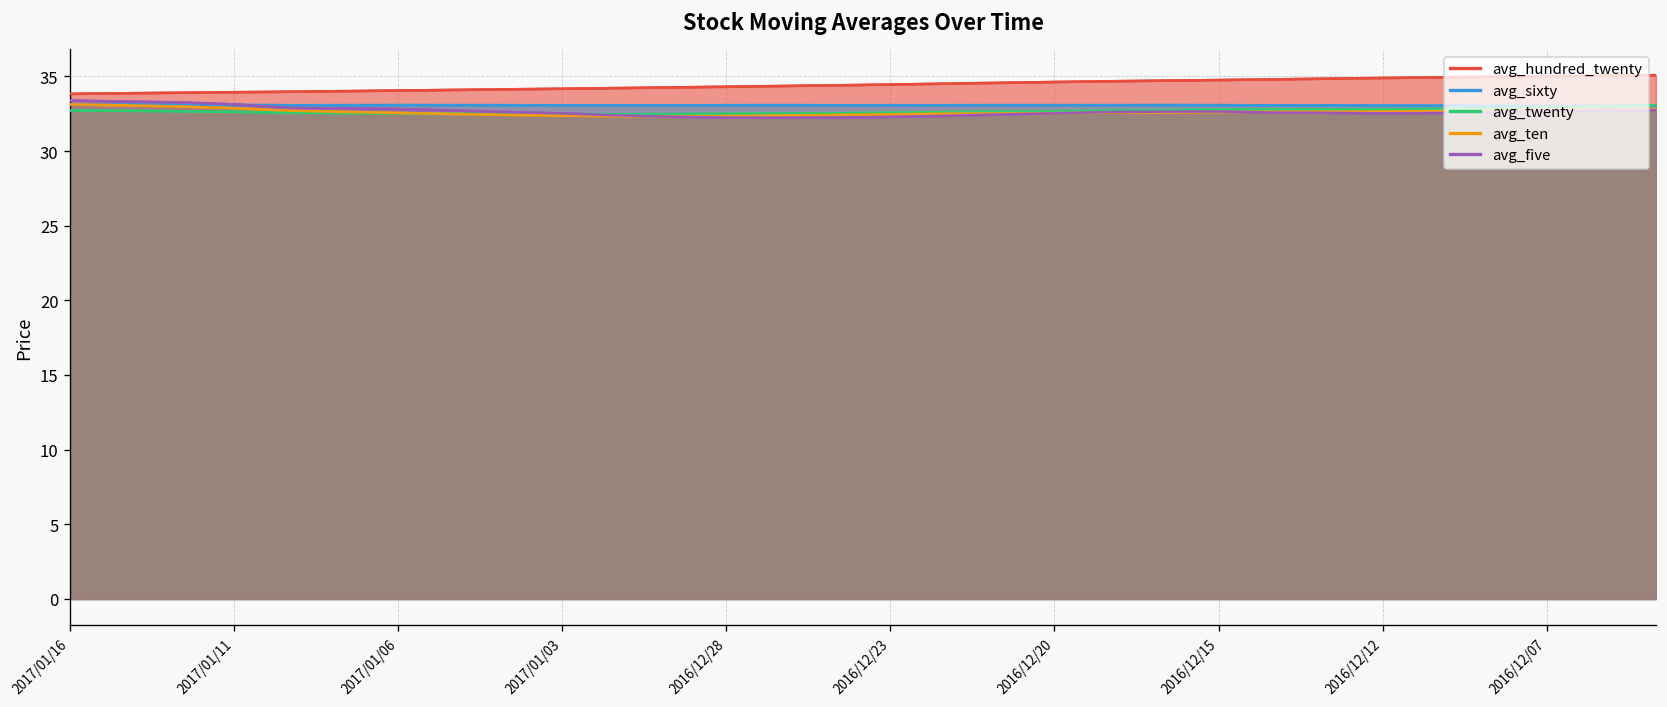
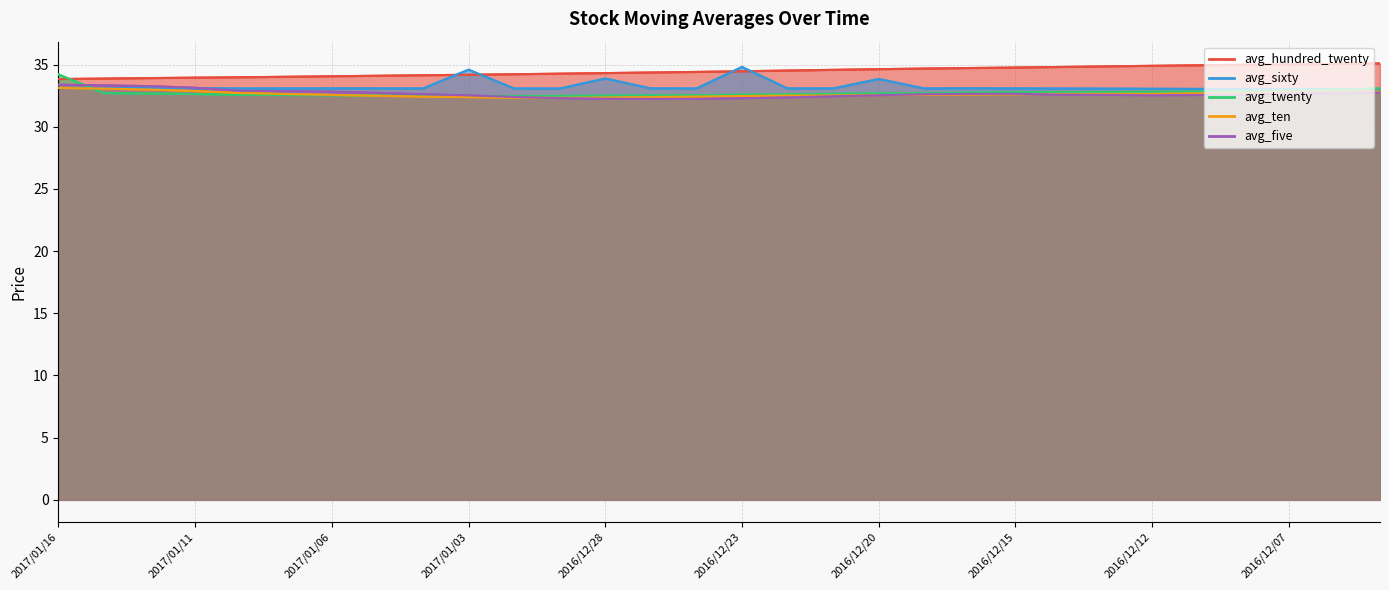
avg_twenty, 2017/01/16: 32.7 -> 34.2
avg_sixty, 2017/01/03: 33.1 -> 34.6
avg_sixty, 2016/12/28: 33.1 -> 33.9
avg_sixty, 2016/12/23: 33.1 -> 34.8
avg_sixty, 2016/12/20: 33.1 -> 33.8
